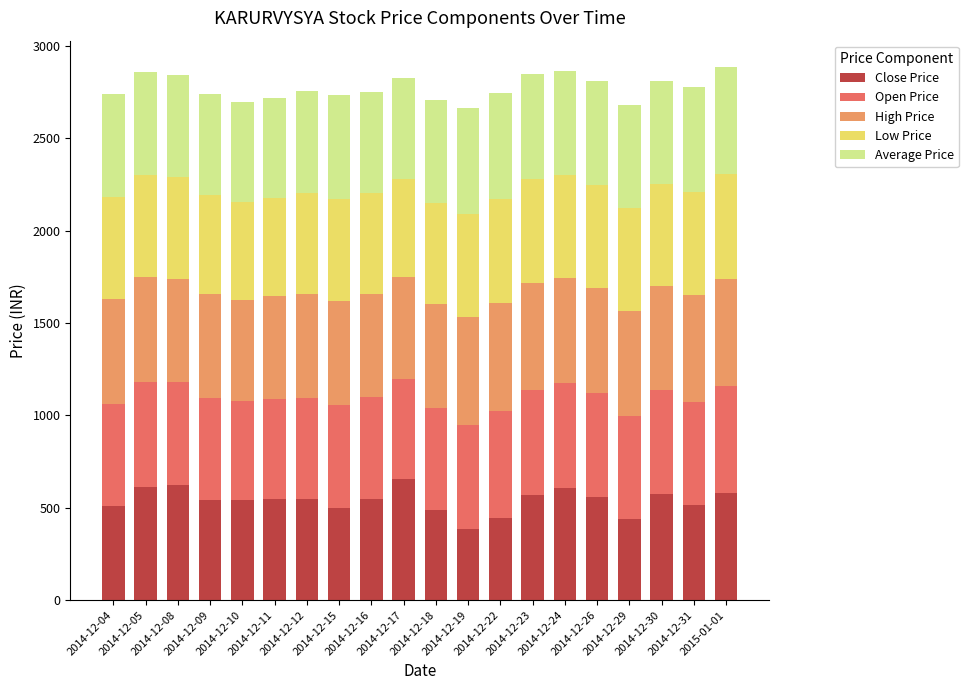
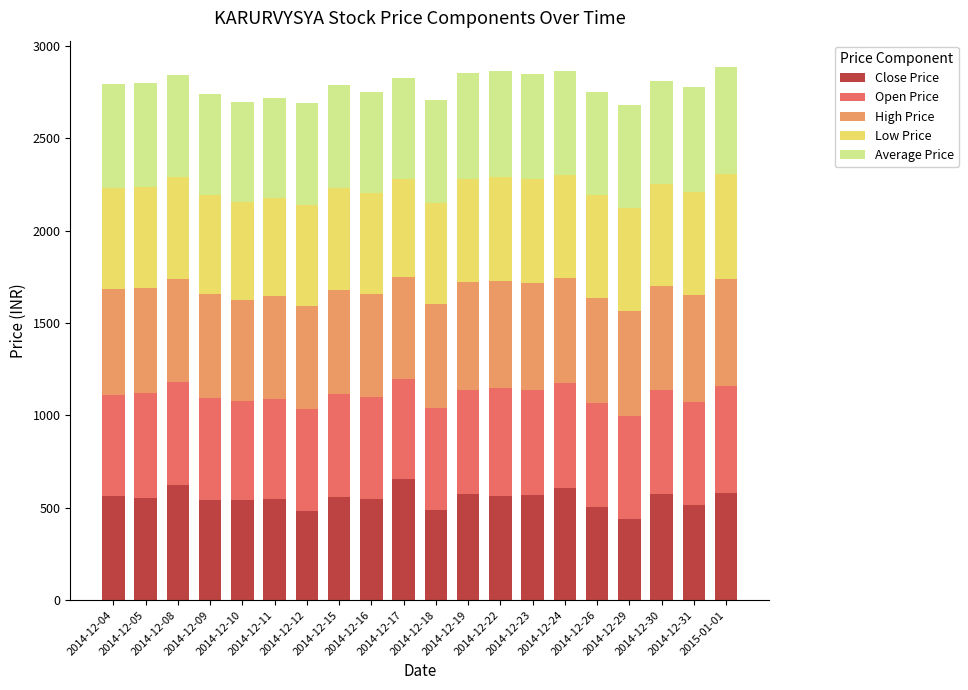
Close Price, 2014-12-04: 510 -> 560
Close Price, 2014-12-05: 610 -> 550
Close Price, 2014-12-12: 550 -> 480
Close Price, 2014-12-15: 500 -> 560
Close Price, 2014-12-19: 380 -> 570
Close Price, 2014-12-22: 440 -> 570
Close Price, 2014-12-26: 560 -> 500
